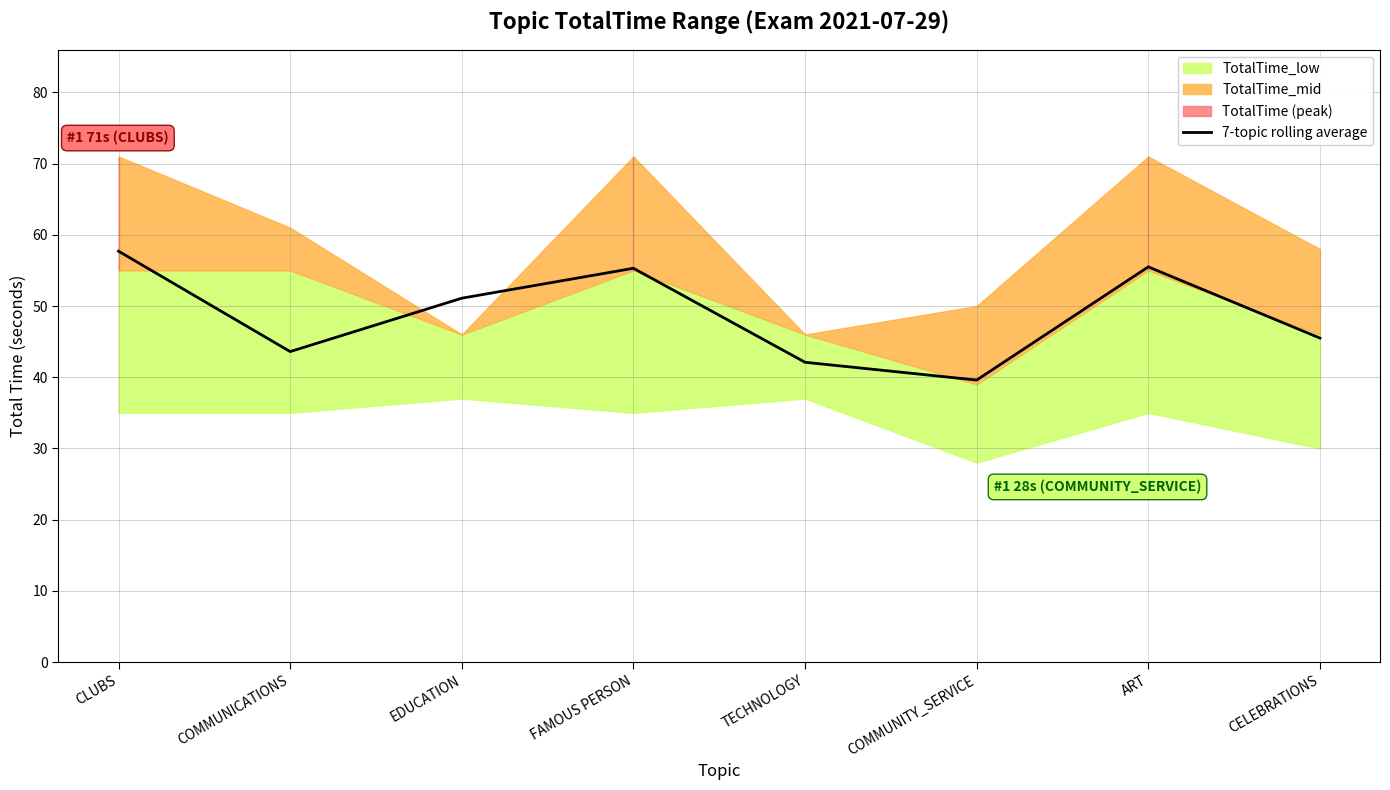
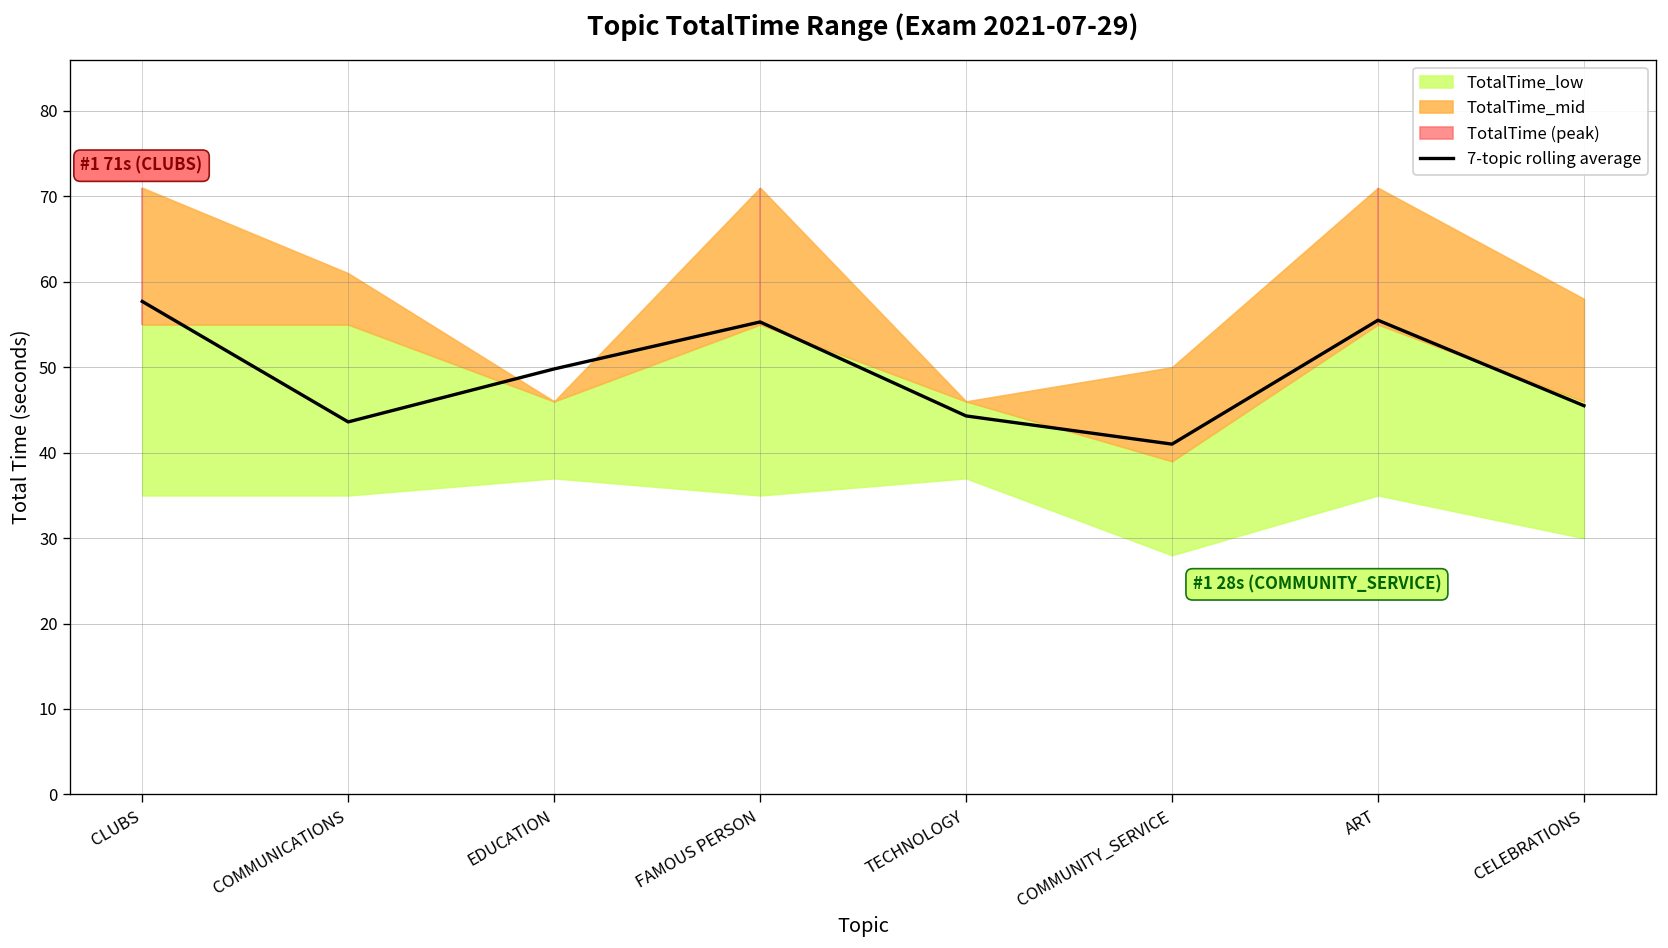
7-topic rolling average, EDUCATION: 51 -> 50
7-topic rolling average, TECHNOLOGY: 42 -> 44
7-topic rolling average, COMMUNITY_SERVICE: 40 -> 41
